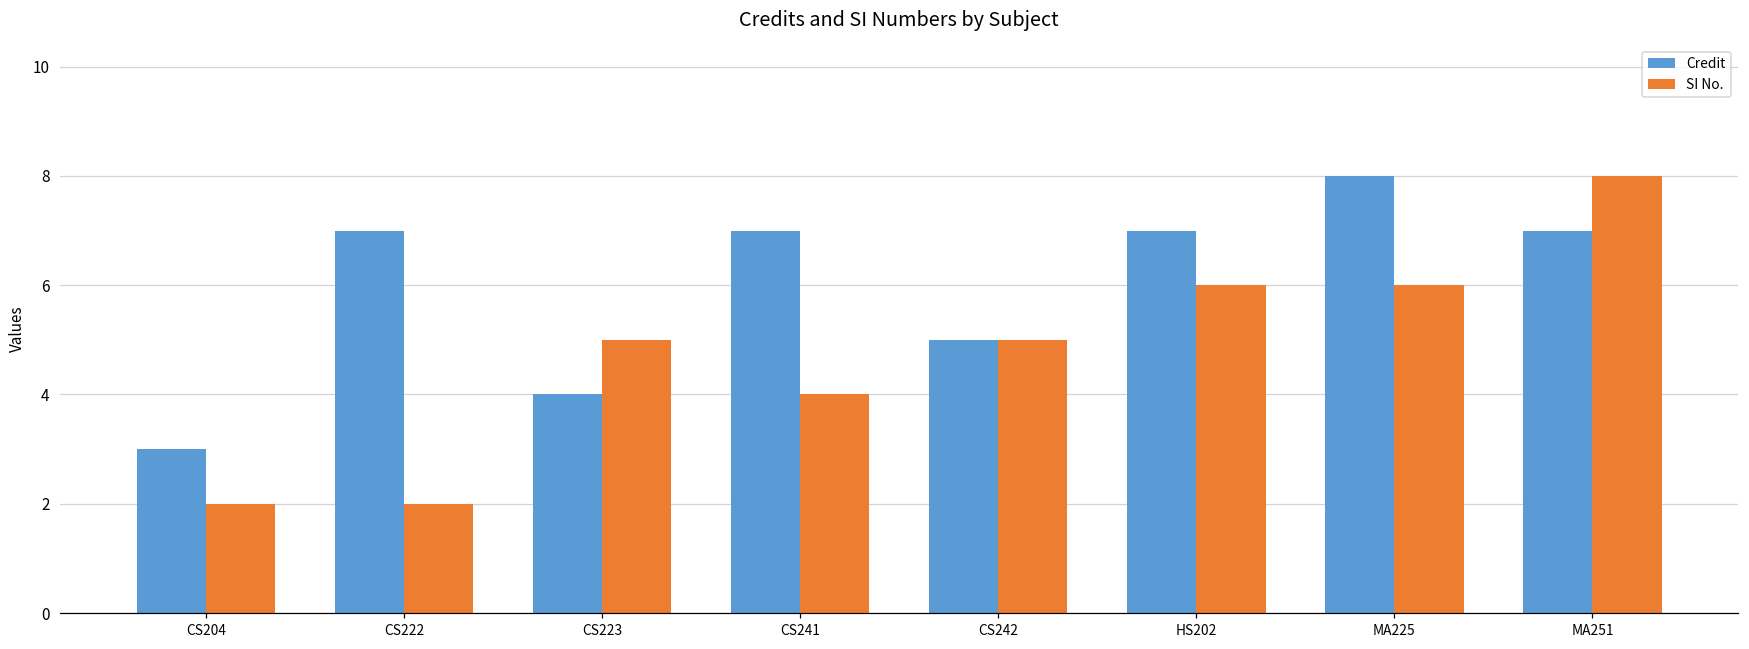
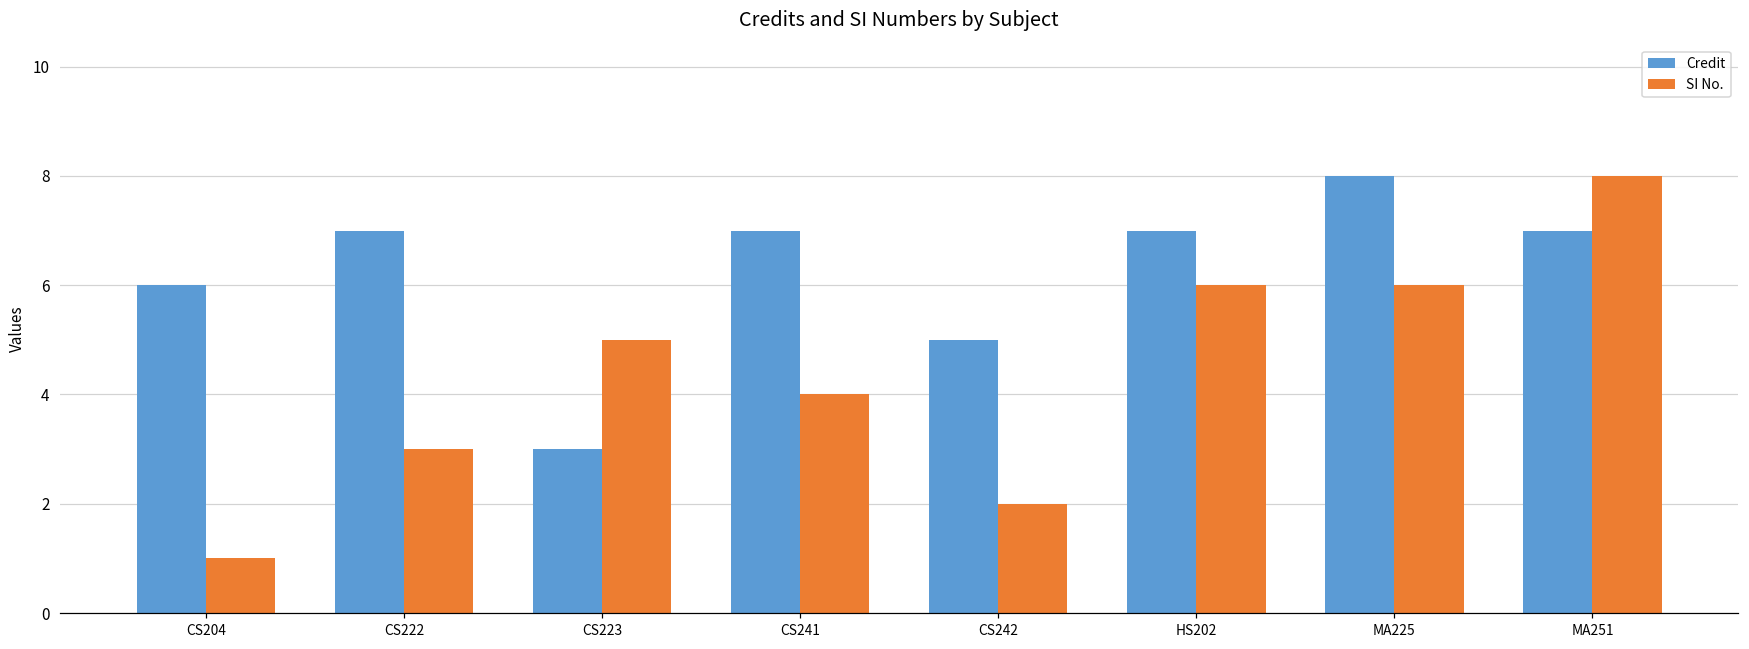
Credit, CS204: 3 -> 6
SI No., CS204: 2 -> 1
SI No., CS222: 2 -> 3
Credit, CS223: 4 -> 3
SI No., CS242: 5 -> 2
